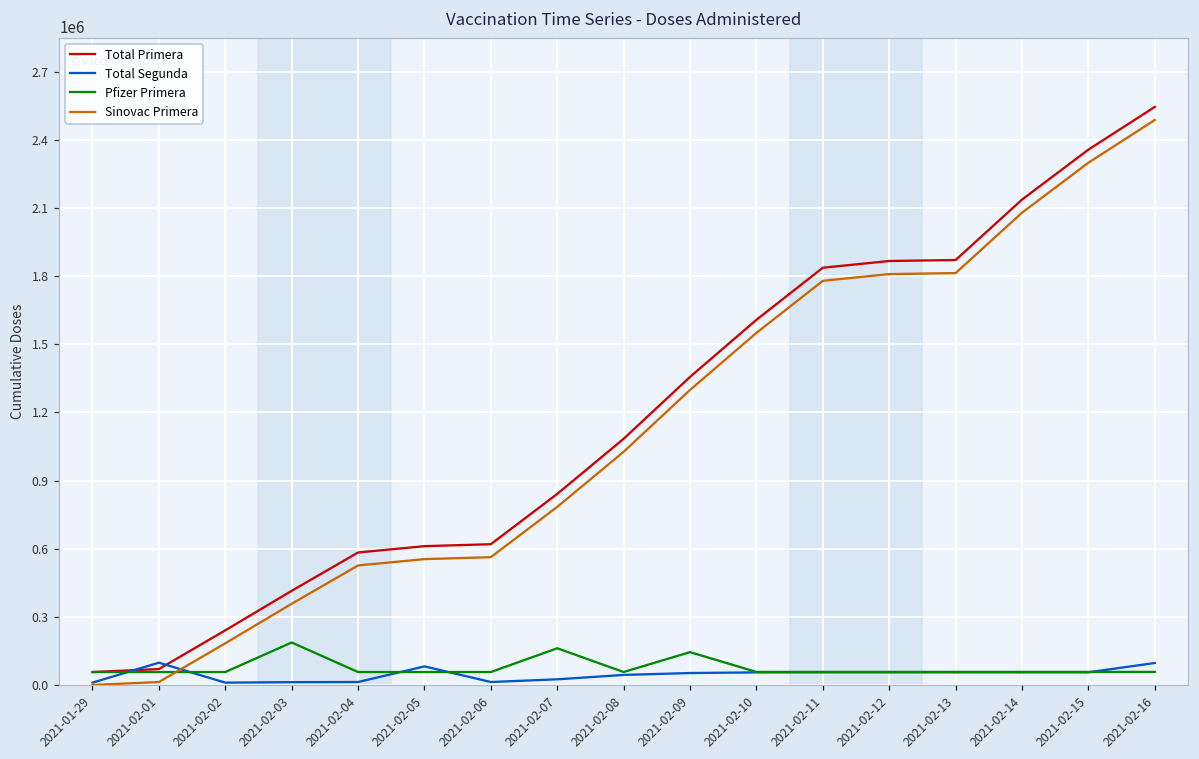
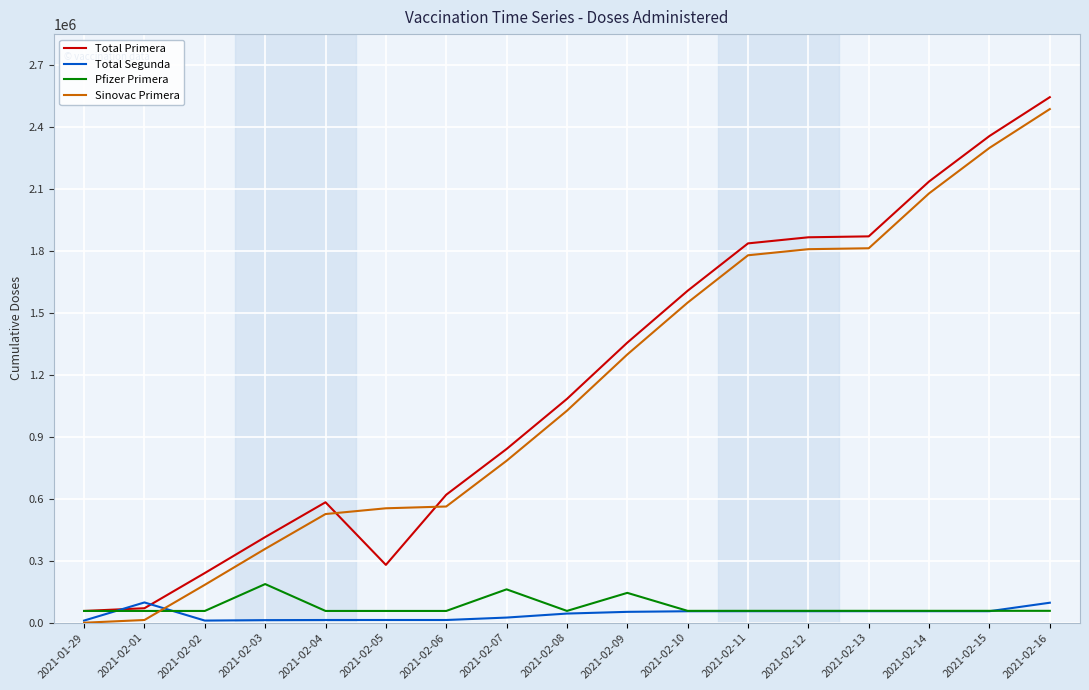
Total Primera, 2021-02-05: 610000 -> 280000
Total Segunda, 2021-02-05: 80000 -> 10000
